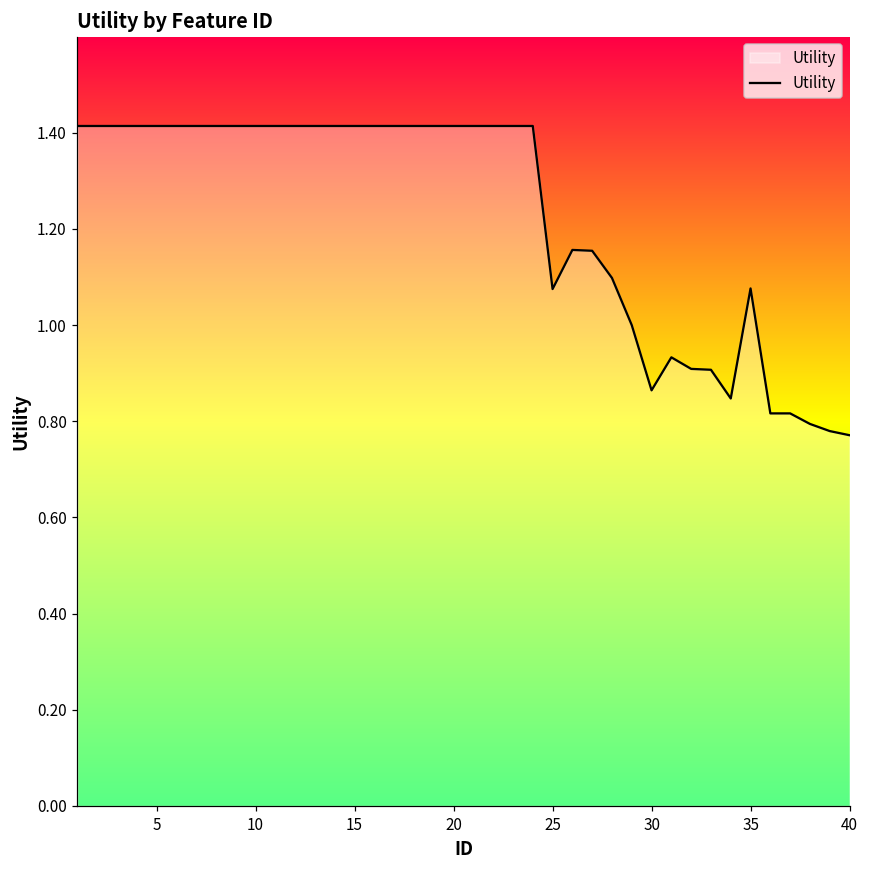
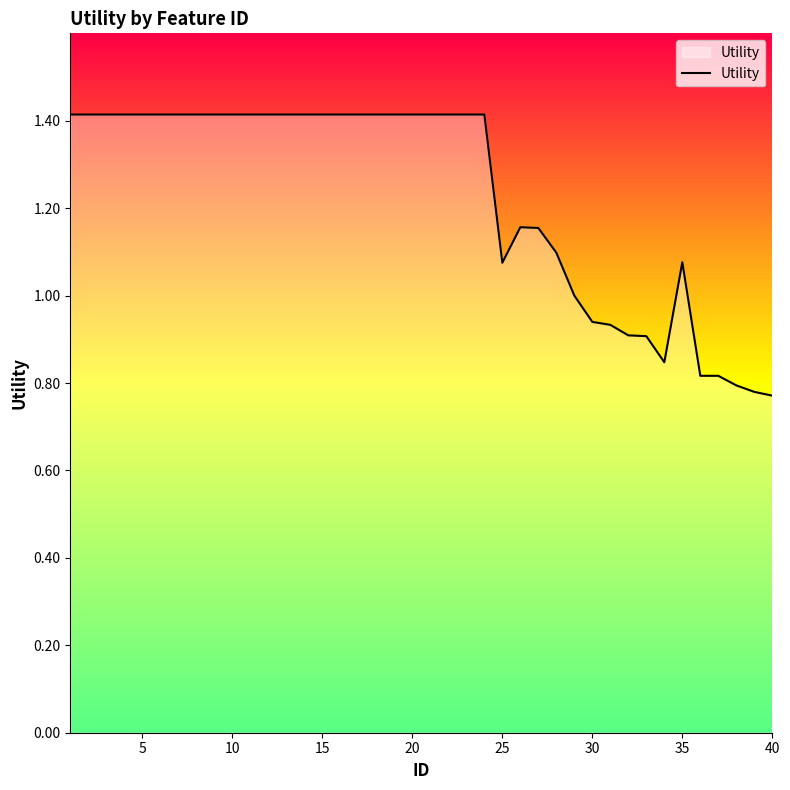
30: 0.86 -> 0.94
